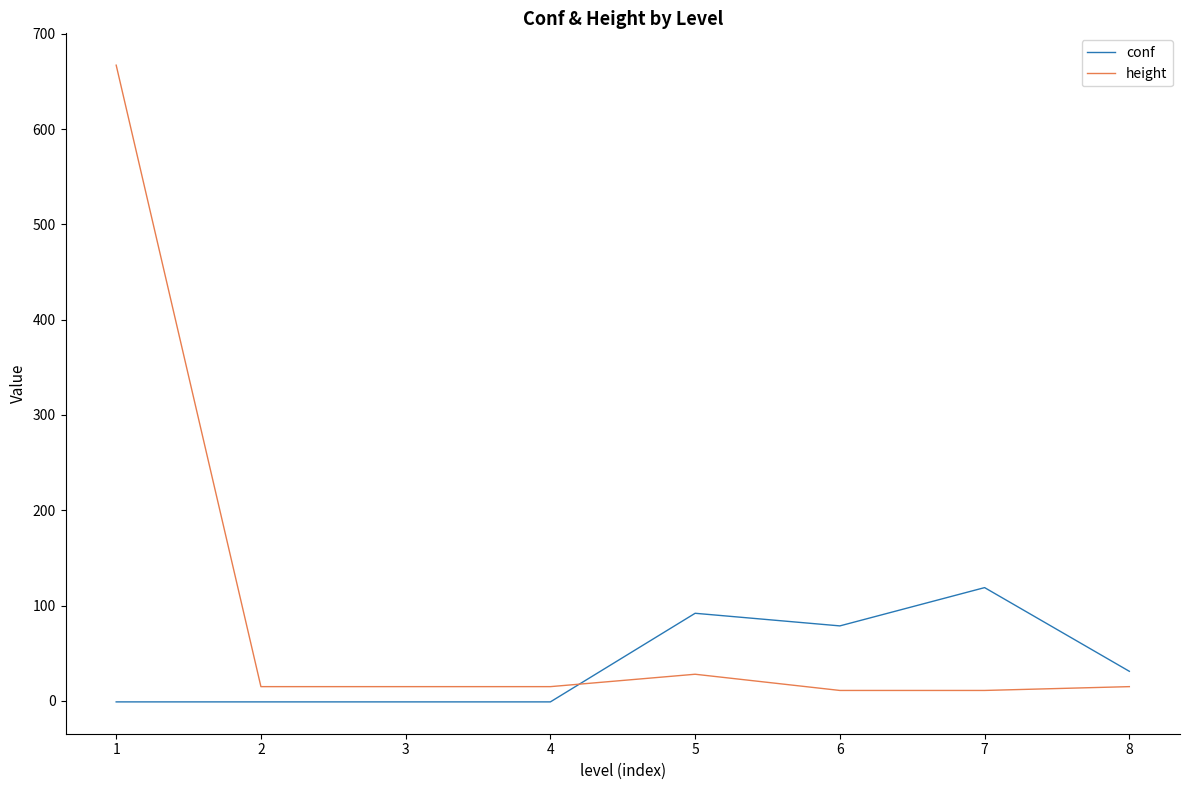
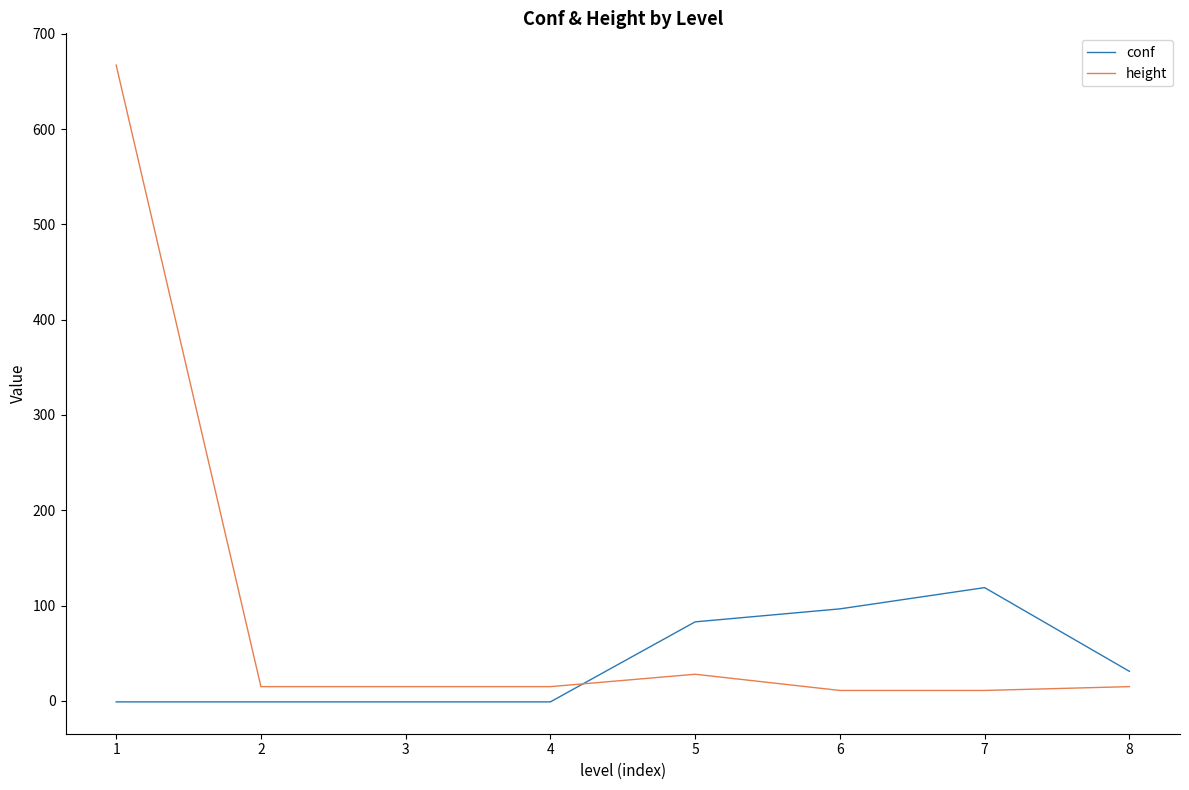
conf, 5: 90 -> 80
conf, 6: 80 -> 100
